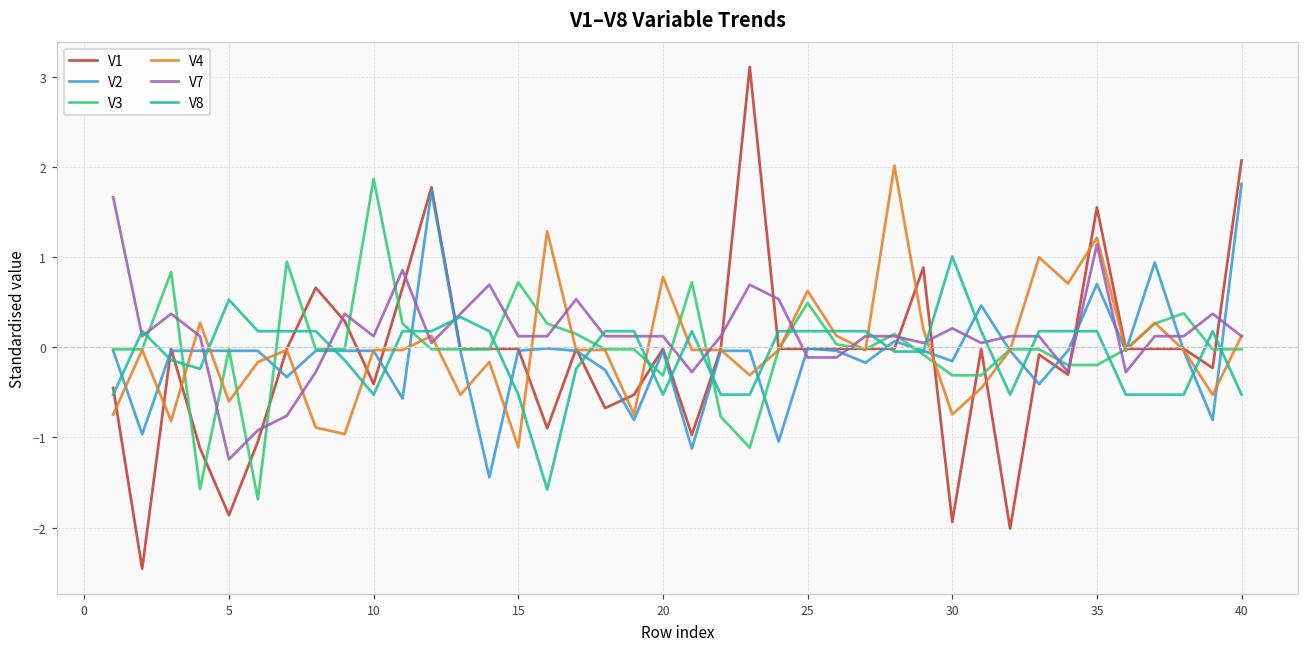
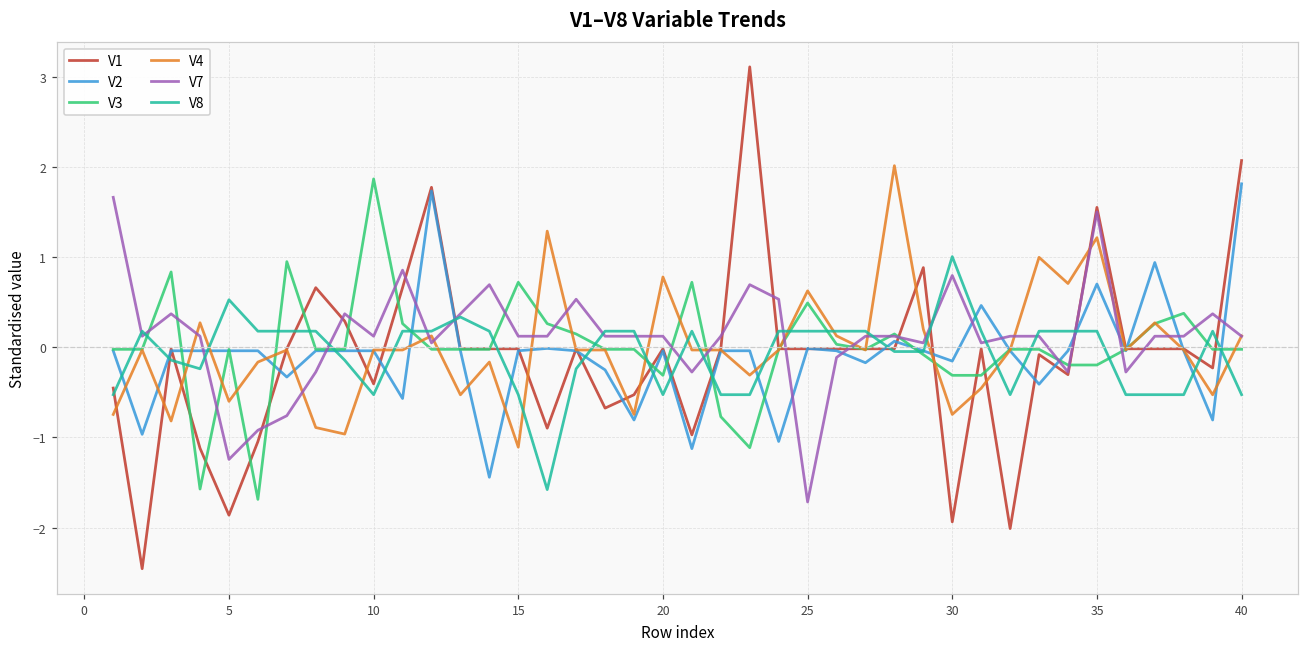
V7, 25: -0.1 -> -1.7
V7, 30: 0.2 -> 0.8
V7, 35: 1.1 -> 1.5
